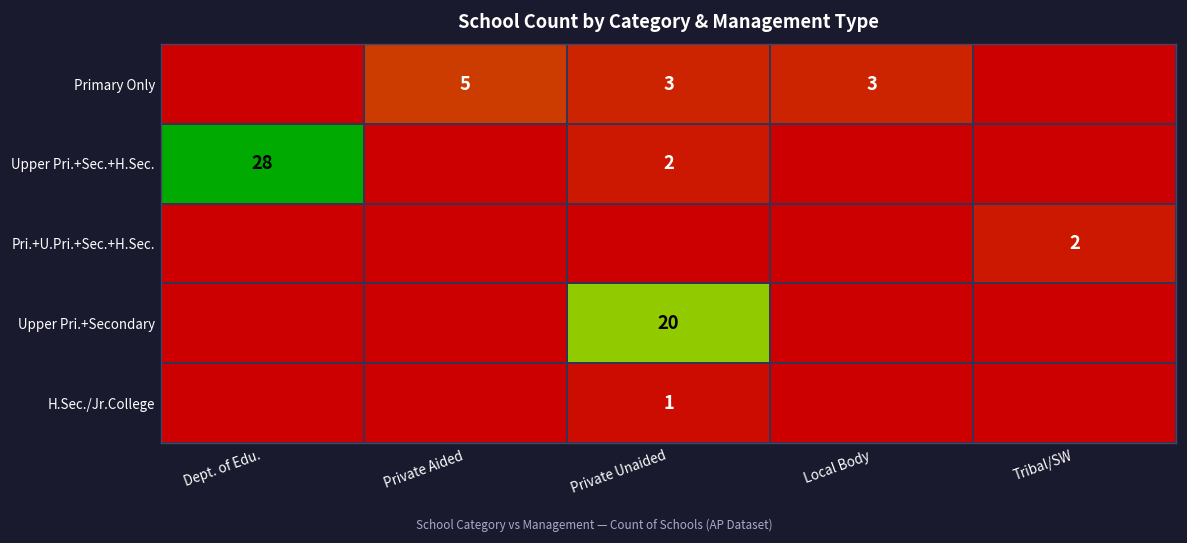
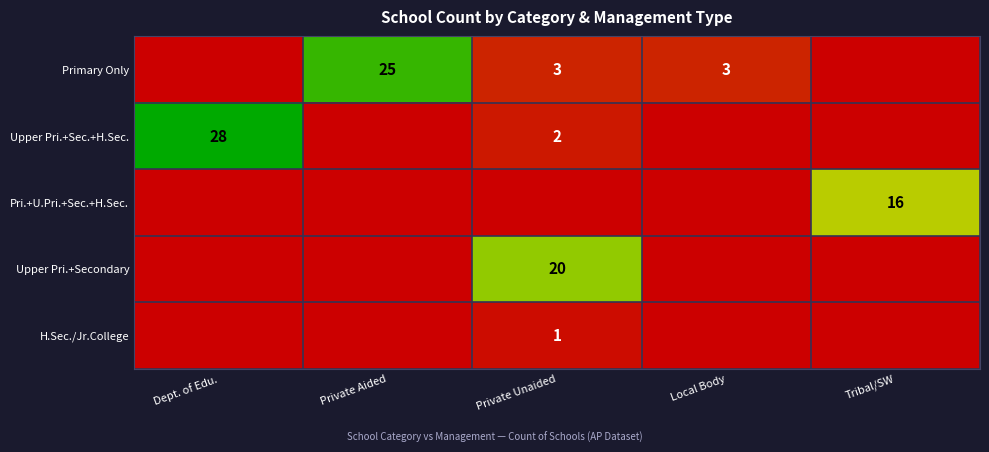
Primary Only, Private Aided: 5 -> 25
Pri.+U.Pri.+Sec.+H.Sec., Tribal/SW: 2 -> 16
